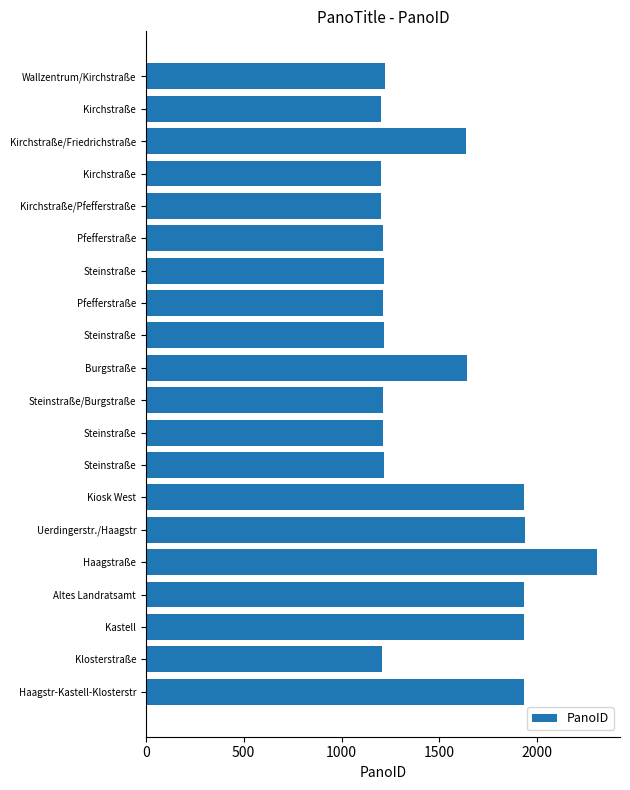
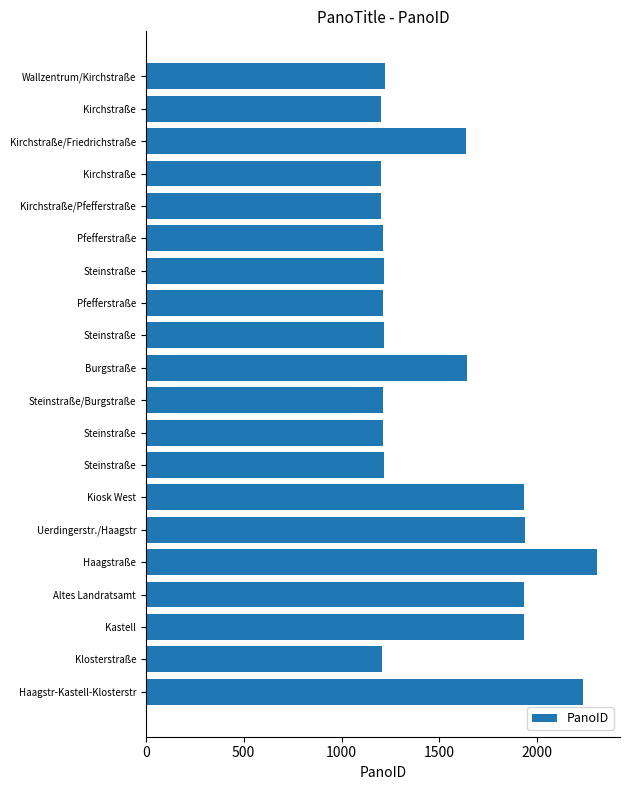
Haagstr-Kastell-Klosterstr: 1930 -> 2230
